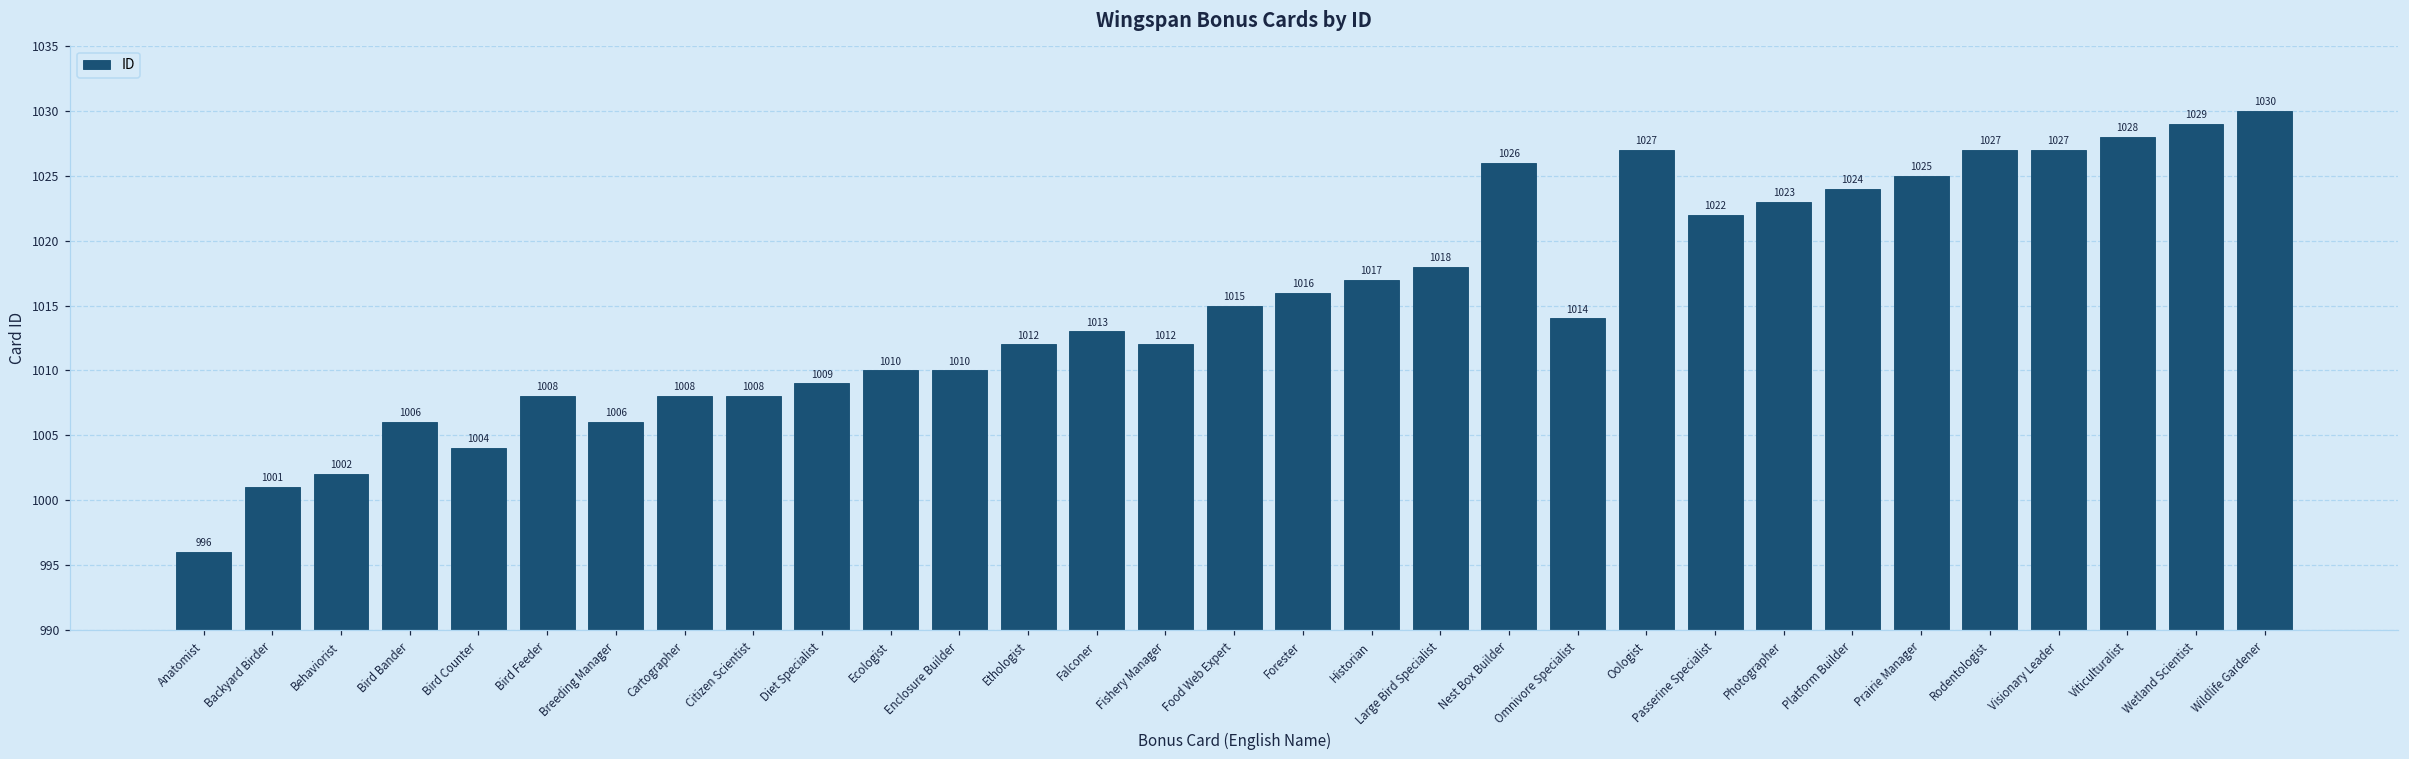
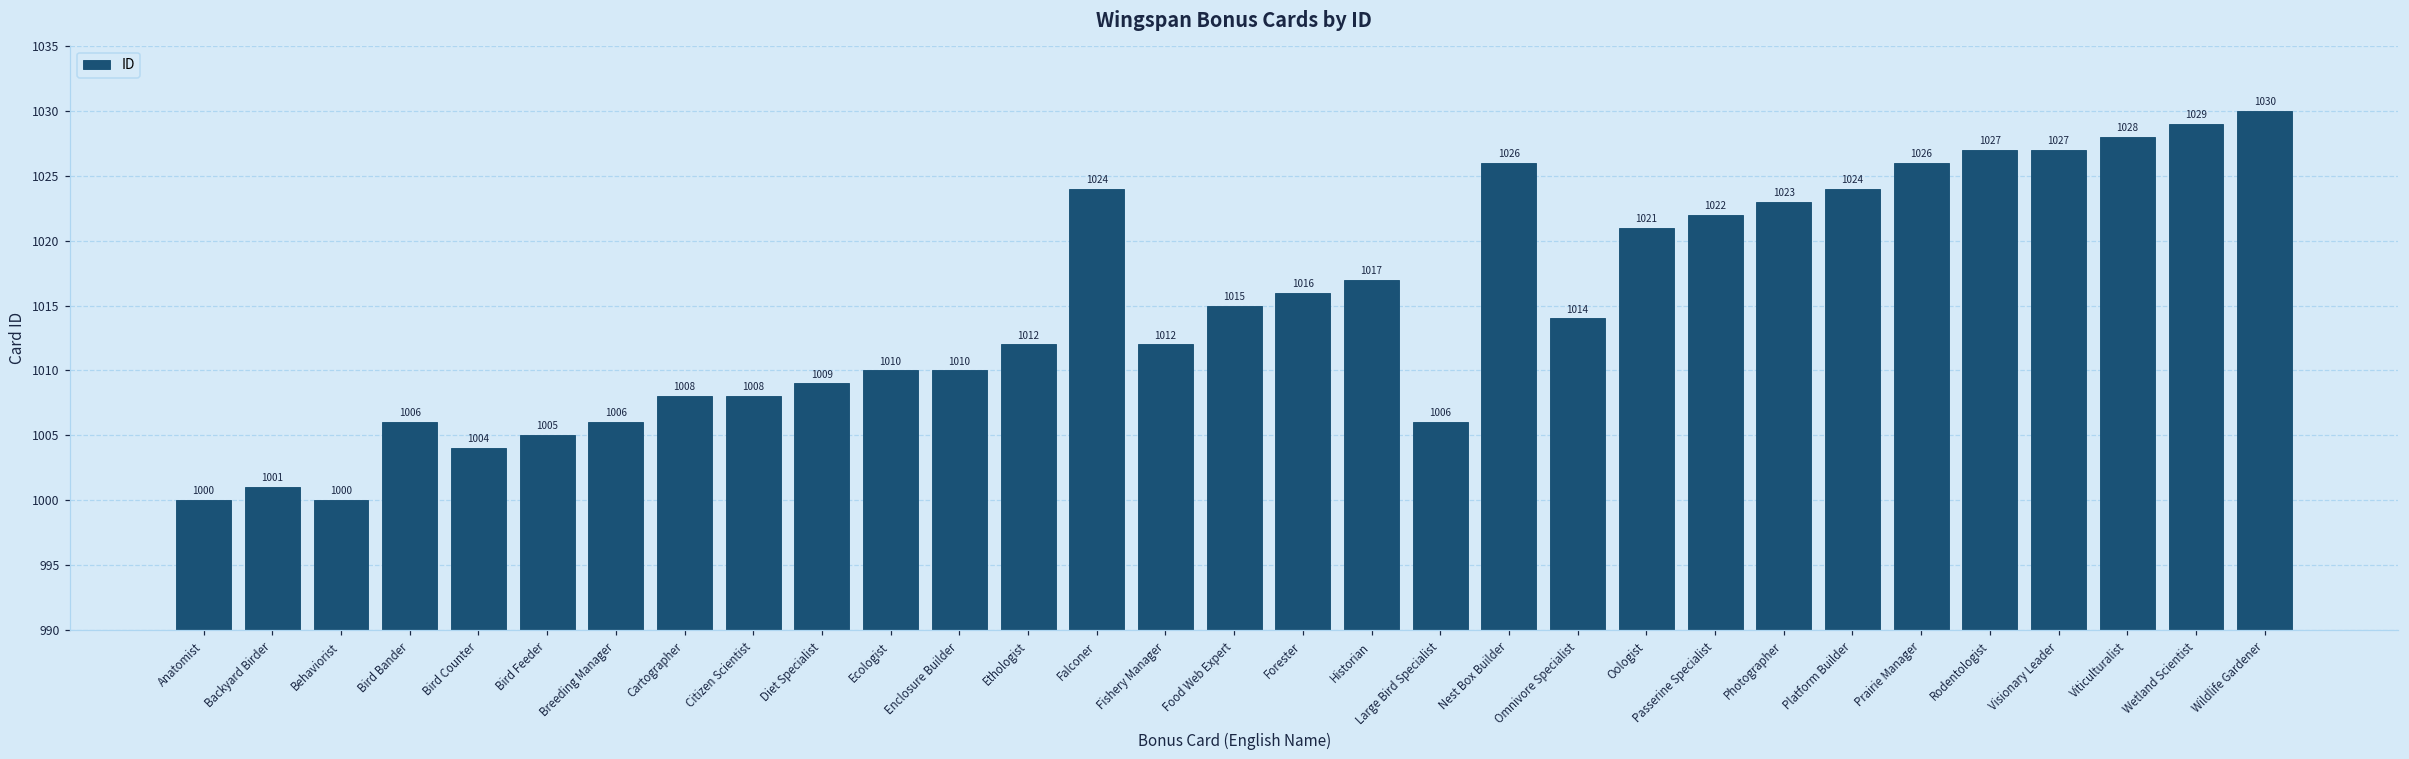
Anatomist: 996 -> 1000
Behaviorist: 1002 -> 1000
Bird Feeder: 1008 -> 1005
Falconer: 1013 -> 1024
Large Bird Specialist: 1018 -> 1006
Oologist: 1027 -> 1021
Prairie Manager: 1025 -> 1026
